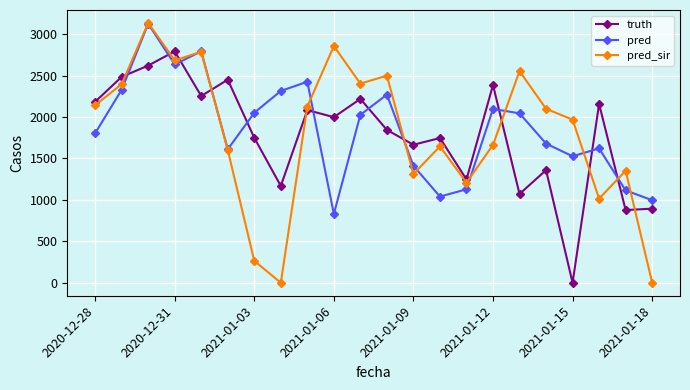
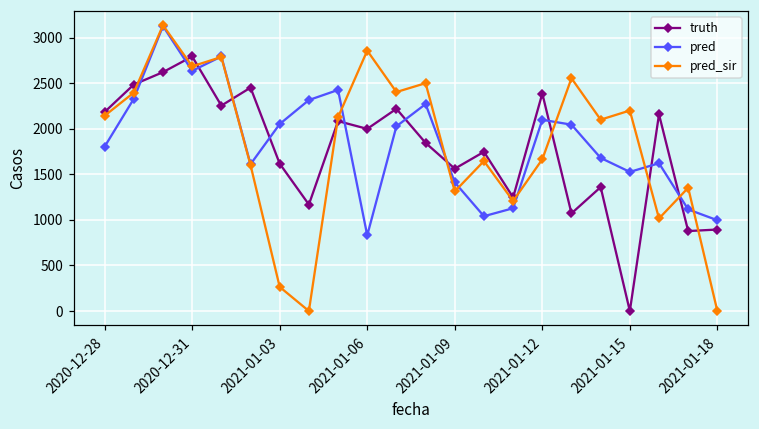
truth, 2021-01-03: 1700 -> 1600
truth, 2021-01-09: 1700 -> 1600
pred_sir, 2021-01-15: 2000 -> 2200
